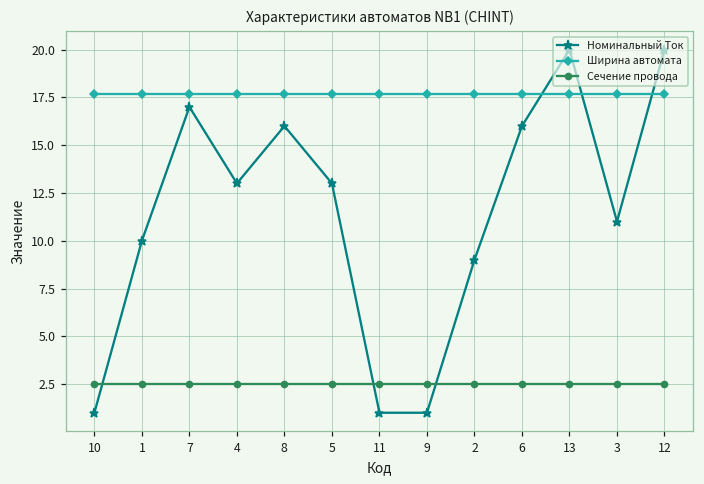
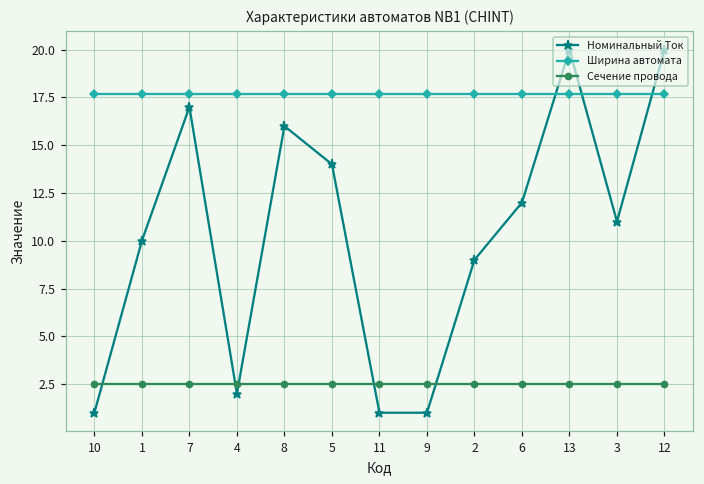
Номинальный Ток, 4: 13 -> 2
Номинальный Ток, 5: 13 -> 14
Номинальный Ток, 6: 16 -> 12
